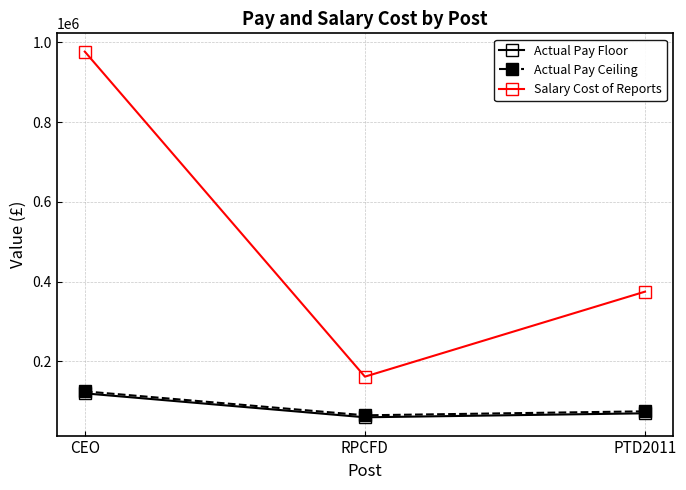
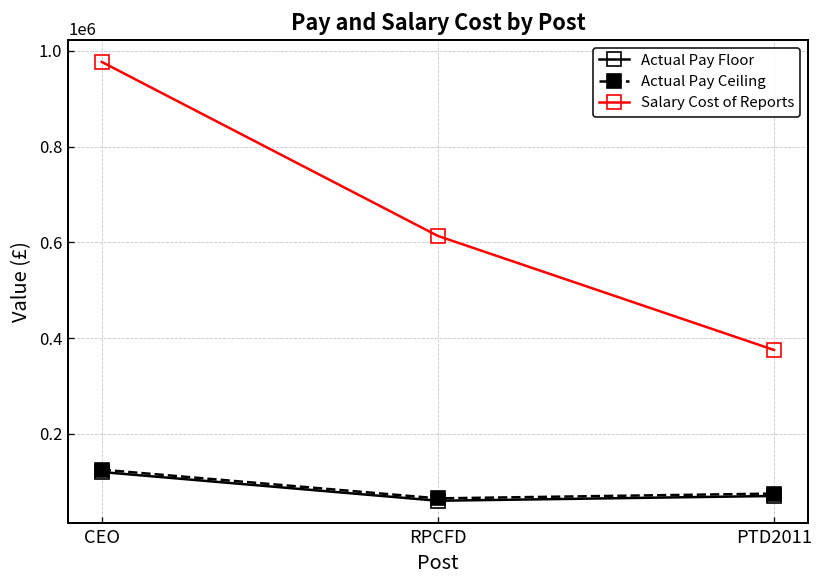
Salary Cost of Reports, RPCFD: 160000 -> 610000
